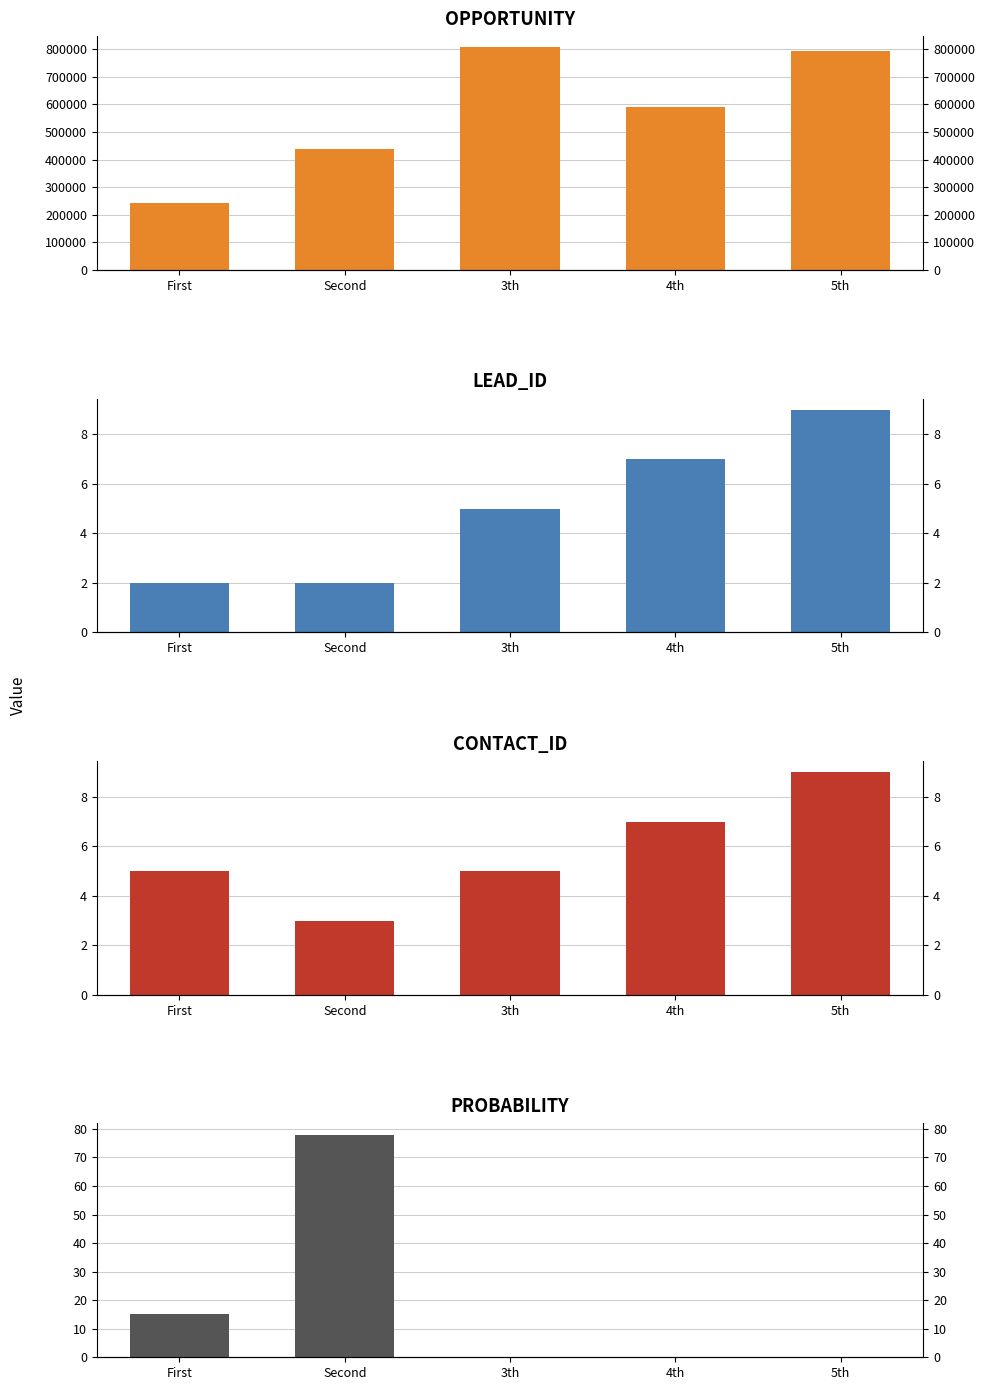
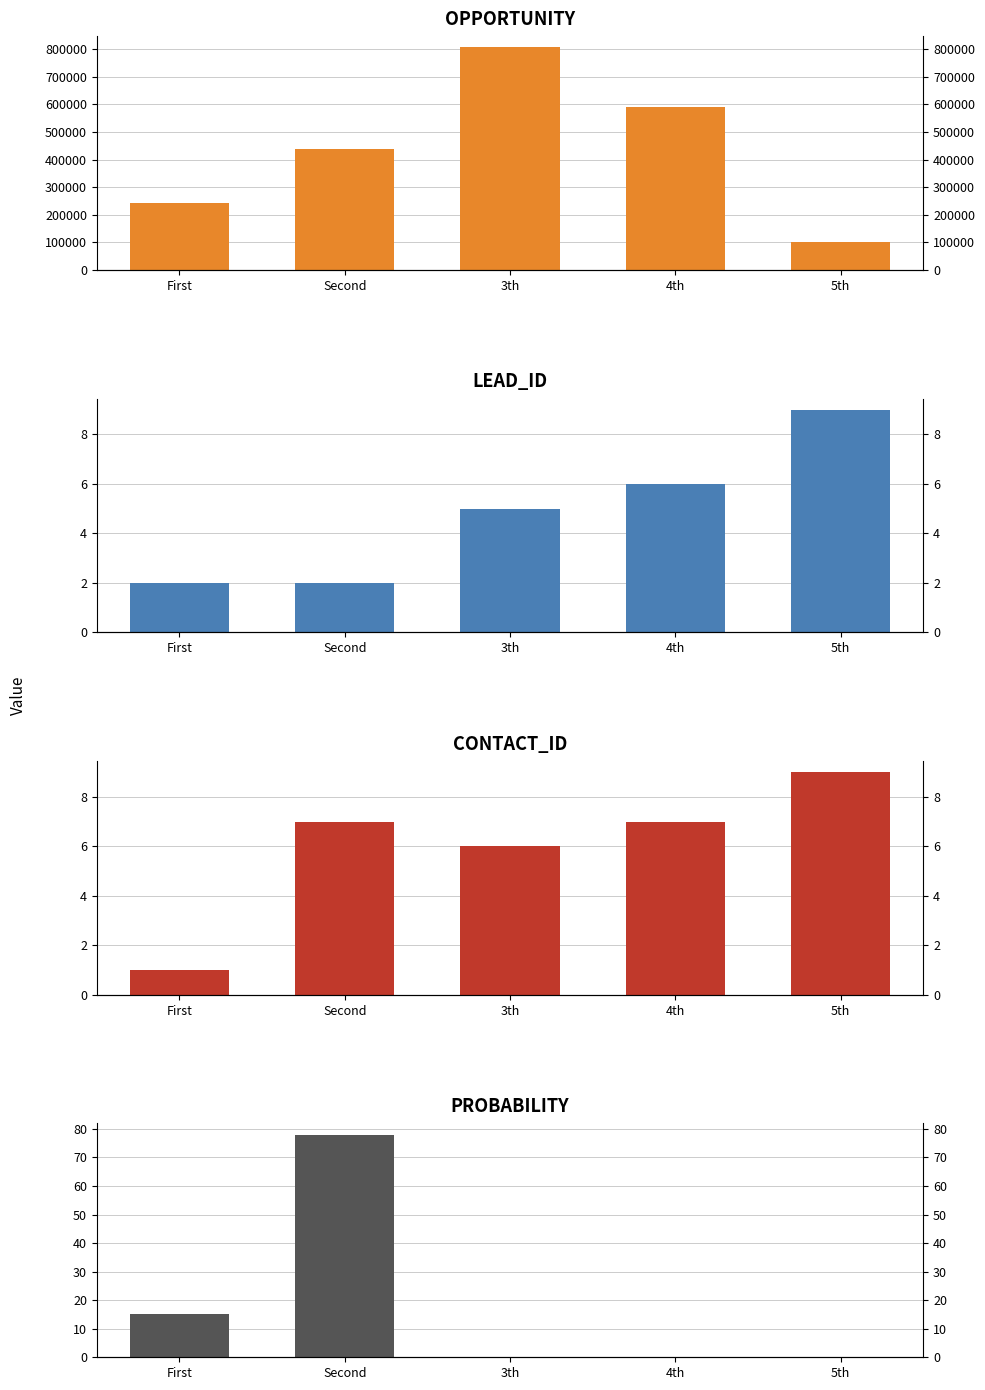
OPPORTUNITY, 5th: 790000 -> 100000
LEAD_ID, 4th: 7 -> 6
CONTACT_ID, First: 5 -> 1
CONTACT_ID, Second: 3 -> 7
CONTACT_ID, 3th: 5 -> 6
